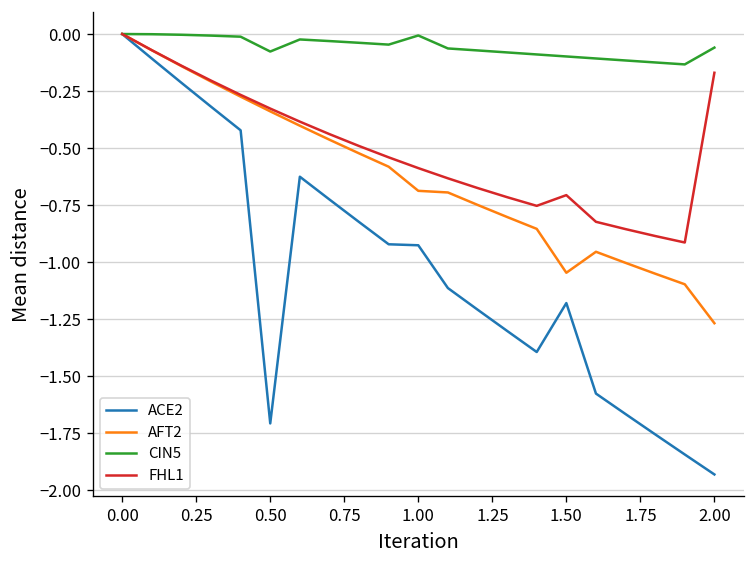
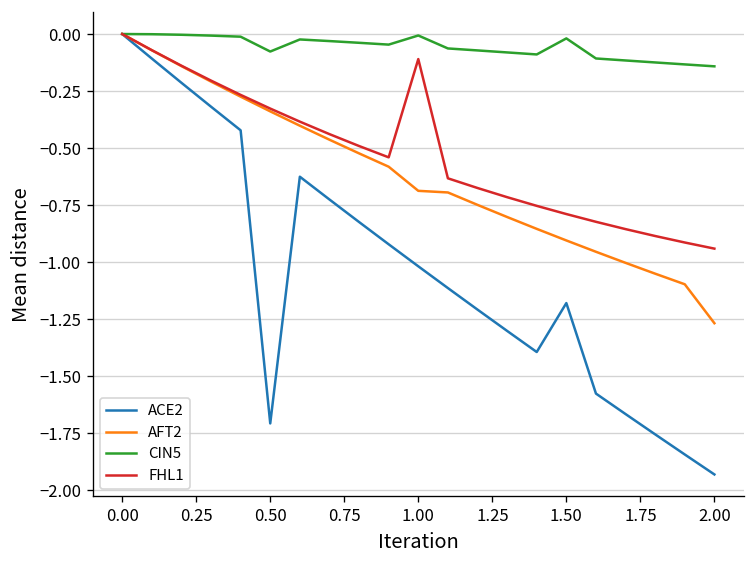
ACE2, 1.00: -0.93 -> -1.02
FHL1, 1.00: -0.59 -> -0.11
AFT2, 1.50: -1.05 -> -0.91
CIN5, 1.50: -0.10 -> -0.02
FHL1, 1.50: -0.71 -> -0.79
CIN5, 2.00: -0.06 -> -0.14
FHL1, 2.00: -0.17 -> -0.94
